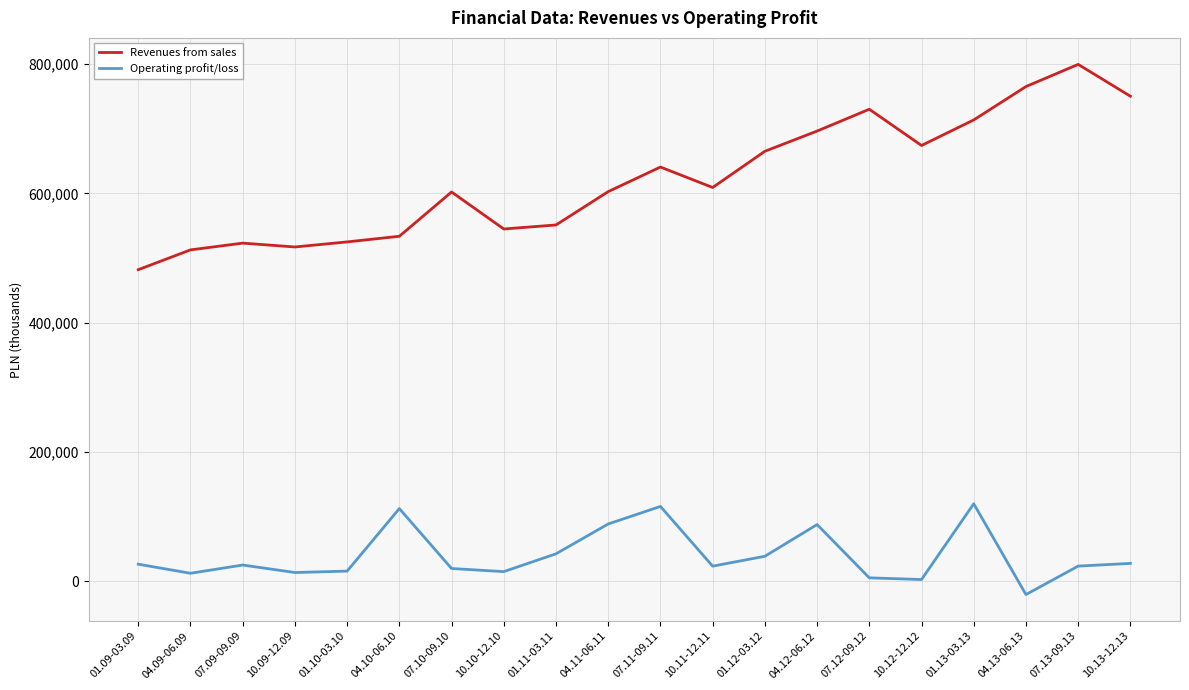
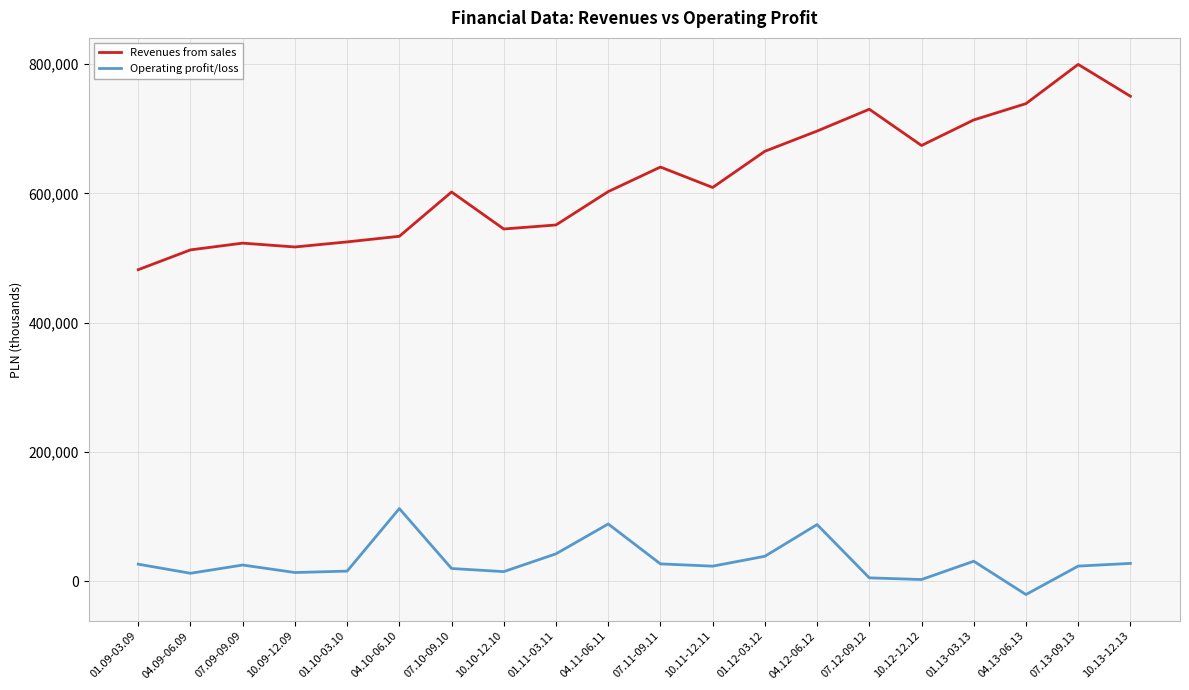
Operating profit/loss, 07.11-09.11: 120,000 -> 30,000
Operating profit/loss, 01.13-03.13: 120,000 -> 30,000
Revenues from sales, 04.13-06.13: 770,000 -> 740,000
